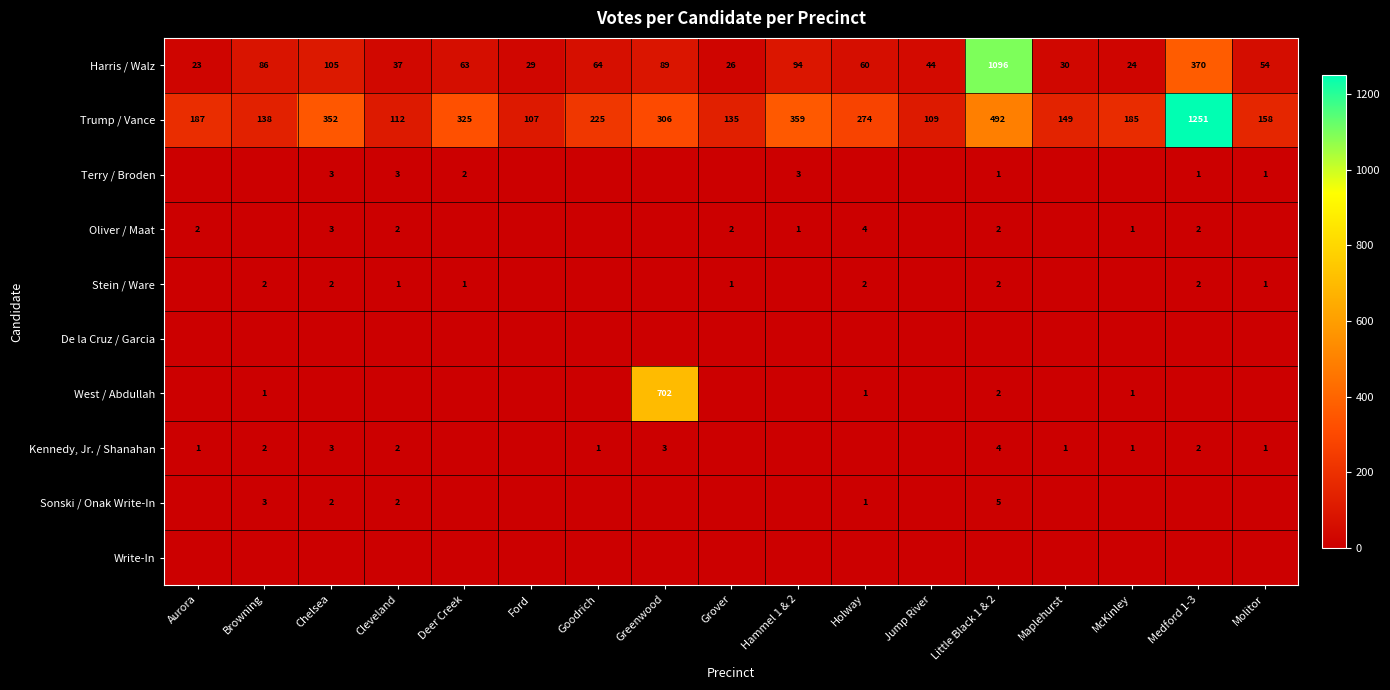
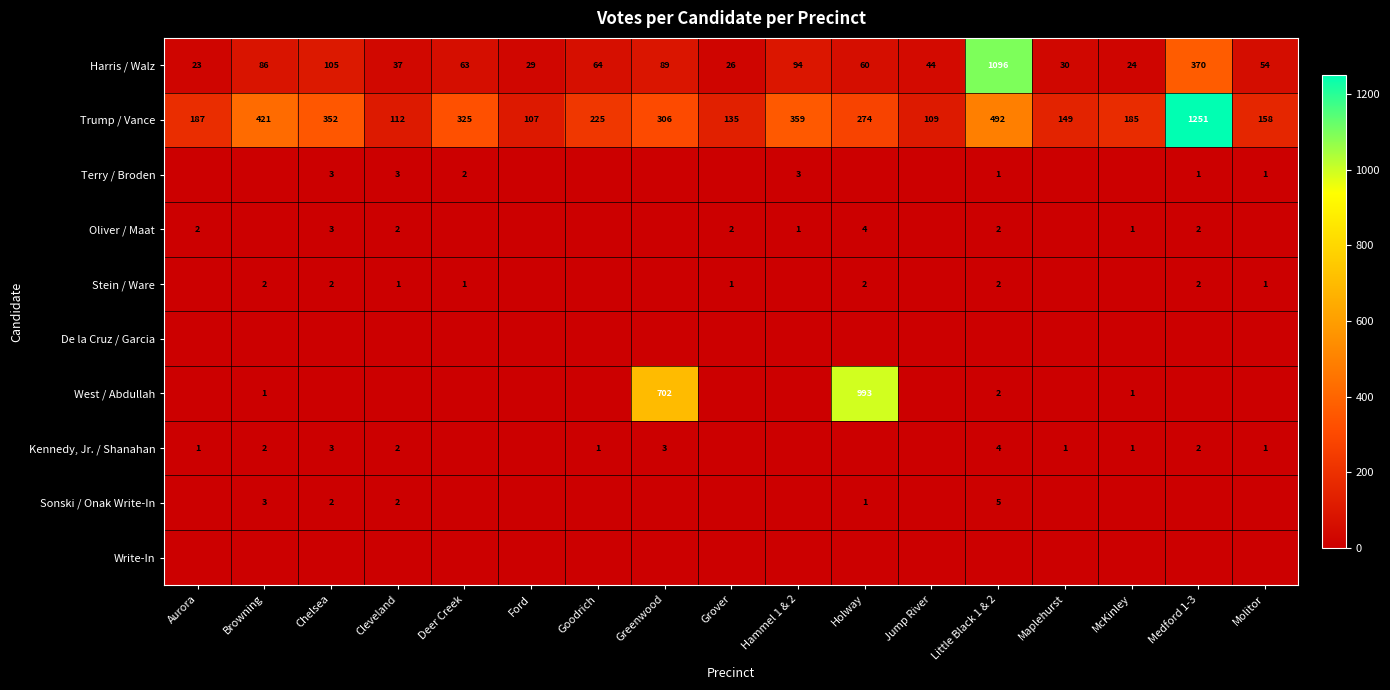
Trump / Vance, Browning: 138 -> 421
West / Abdullah, Holway: 1 -> 993
